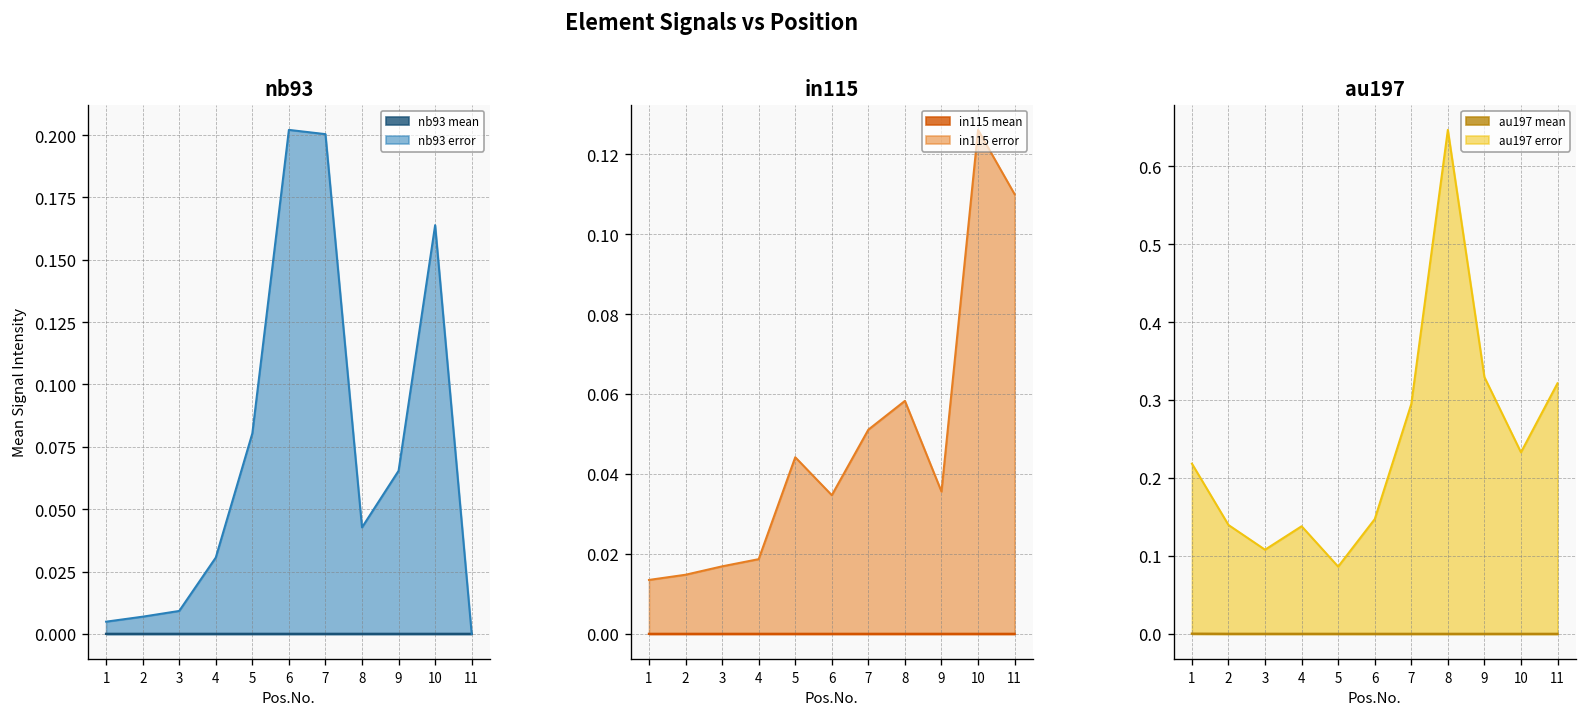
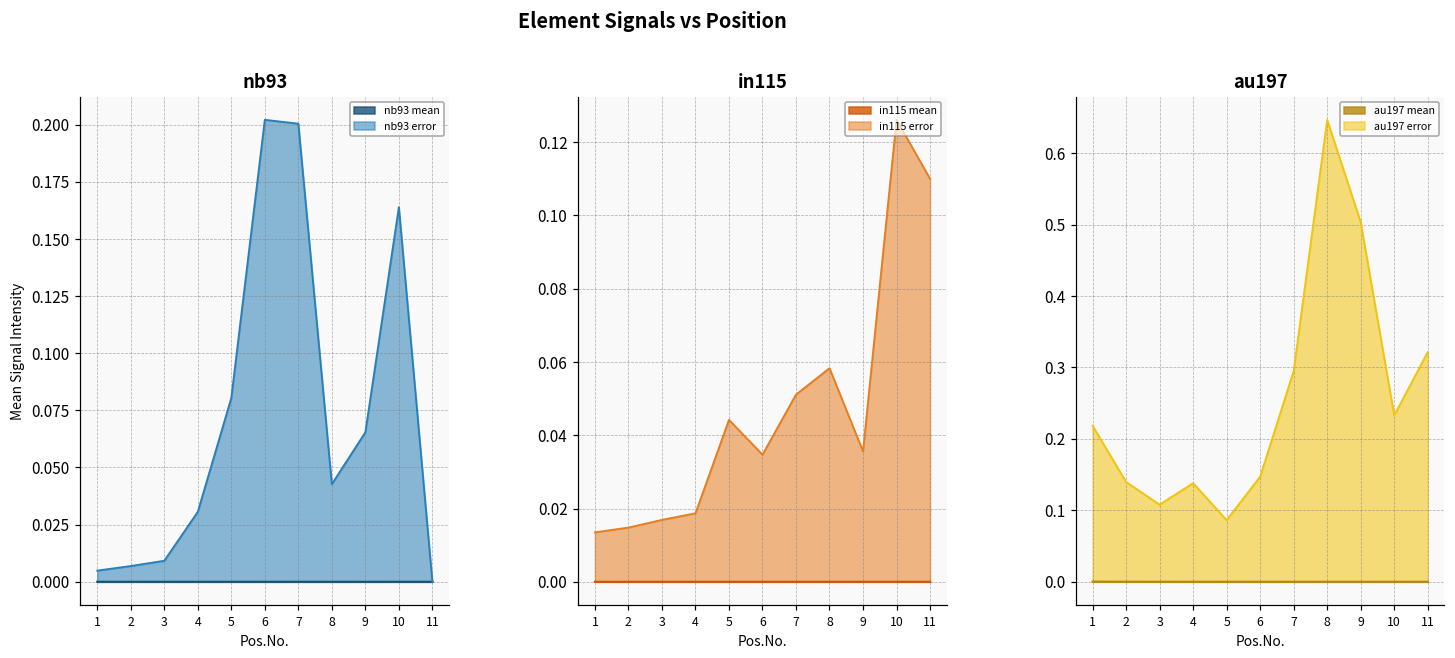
au197, au197 error, 9: 0.33 -> 0.50
